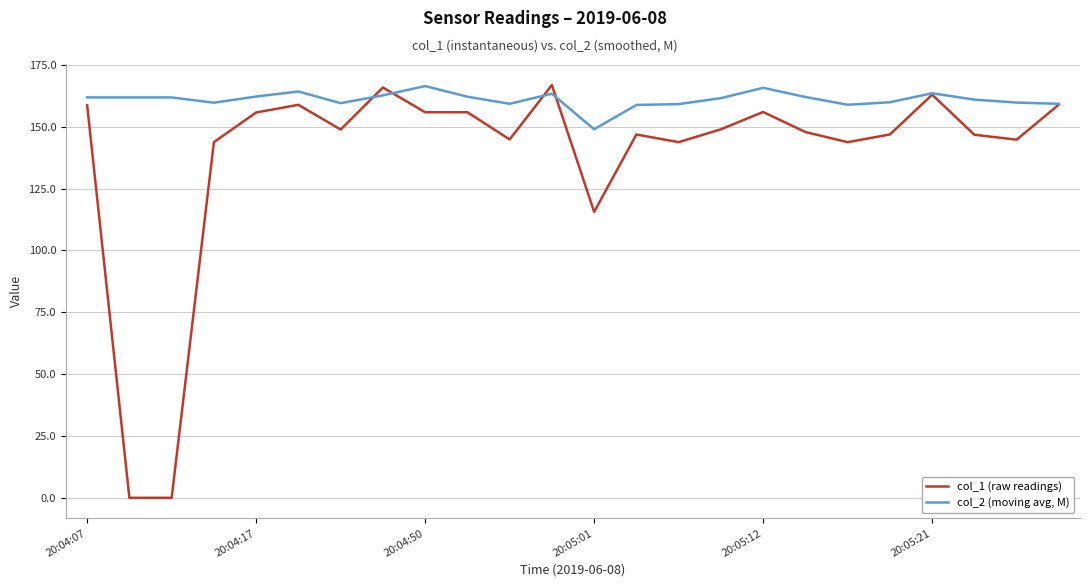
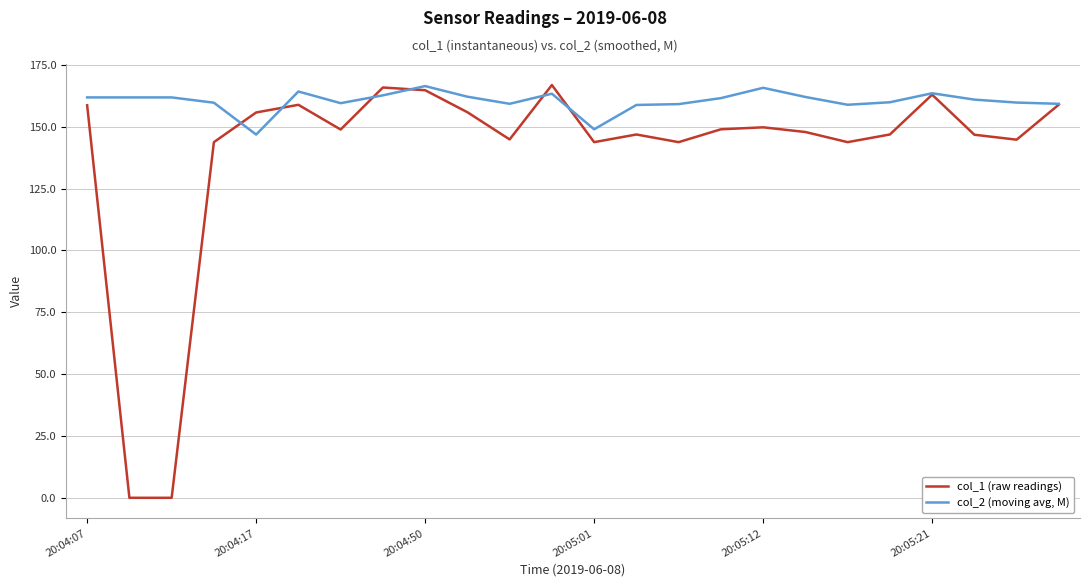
col_2 (moving avg, M), 20:04:17: 162 -> 147
col_1 (raw readings), 20:04:50: 156 -> 165
col_1 (raw readings), 20:05:01: 116 -> 144
col_1 (raw readings), 20:05:12: 156 -> 150
